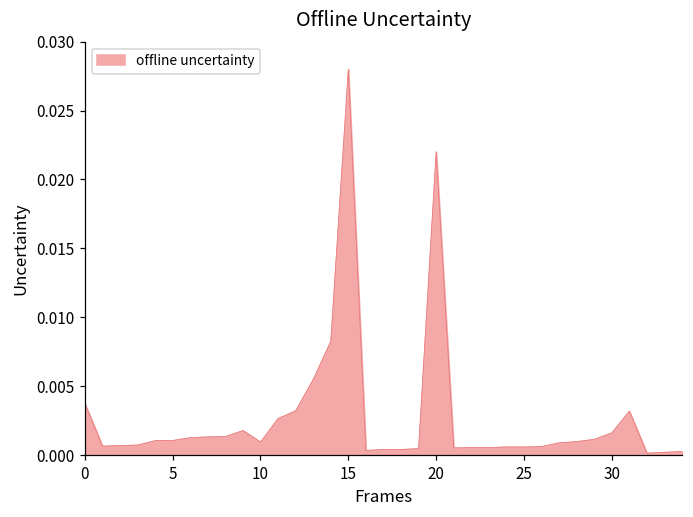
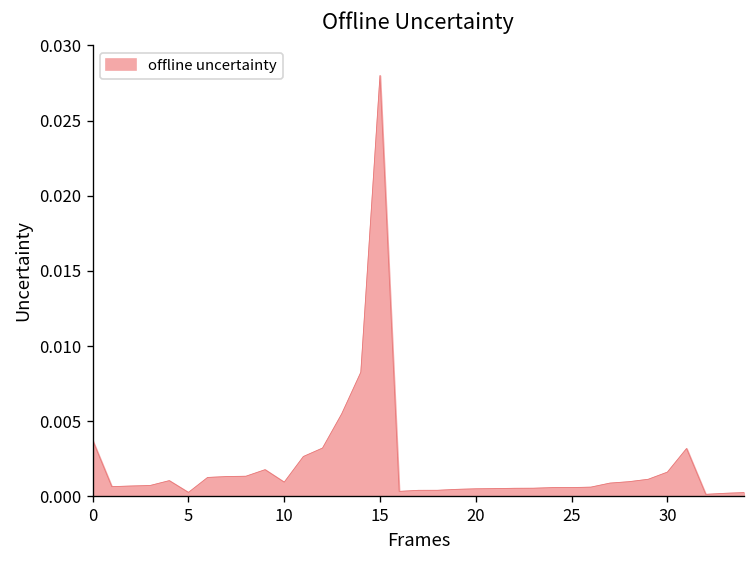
5: 0.0011 -> 0.0003
20: 0.0220 -> 0.0005
